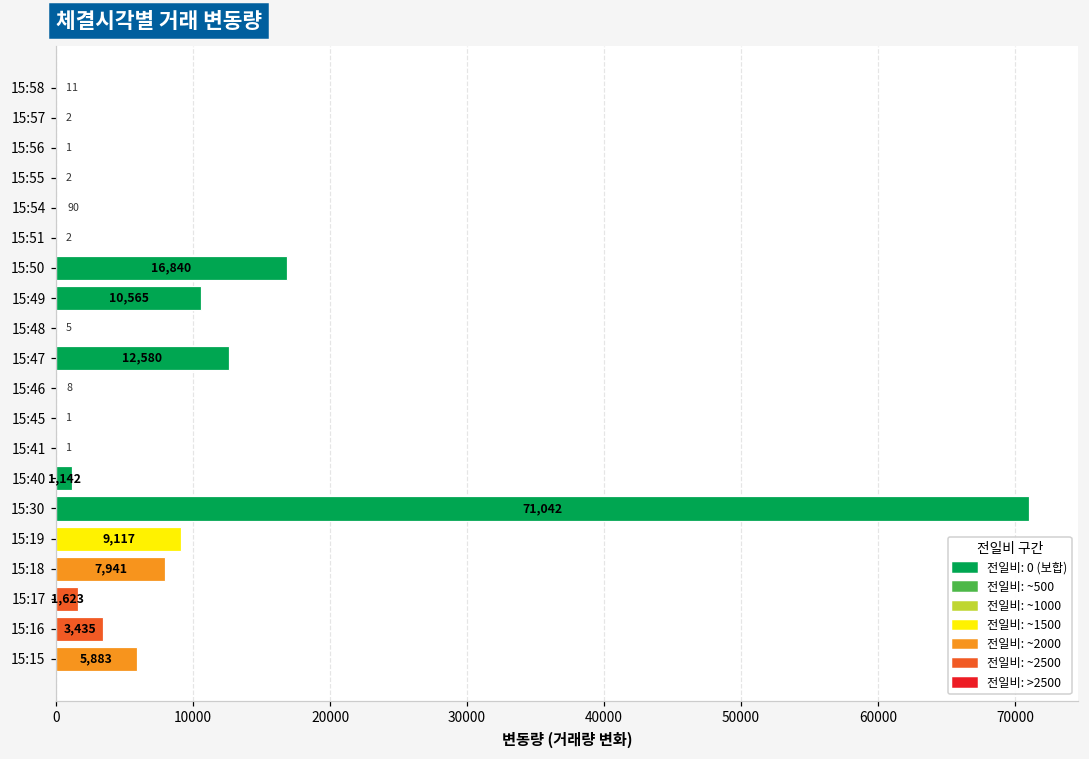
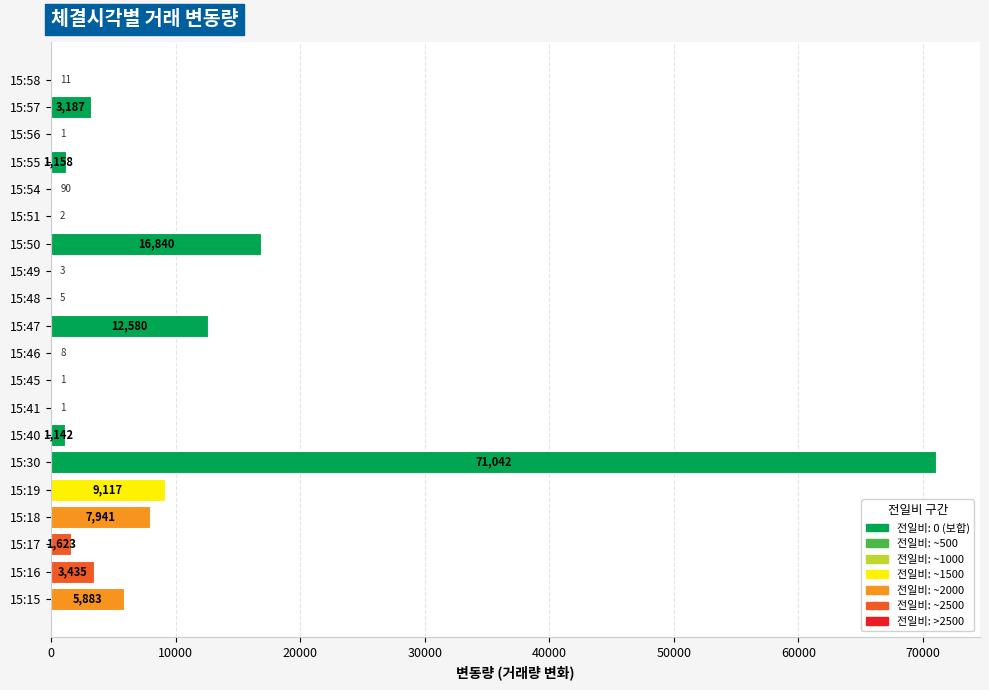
15:57: 2 -> 3,187
15:55: 2 -> 1,158
15:49: 10,565 -> 3
